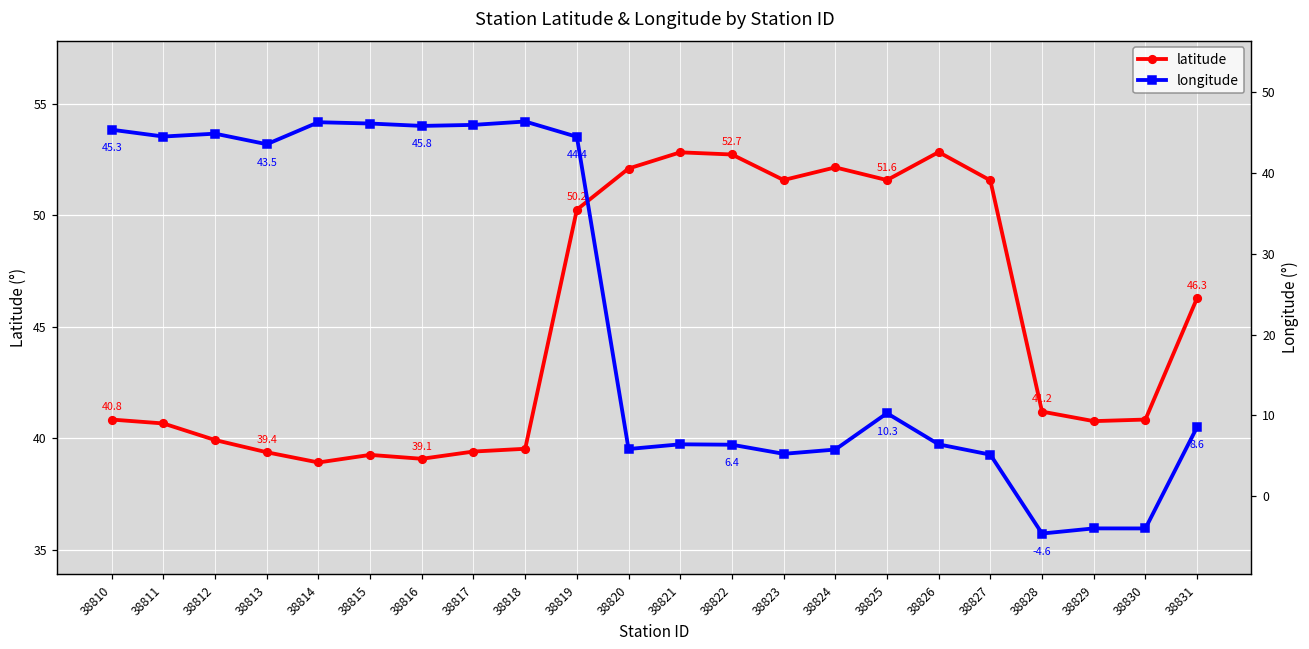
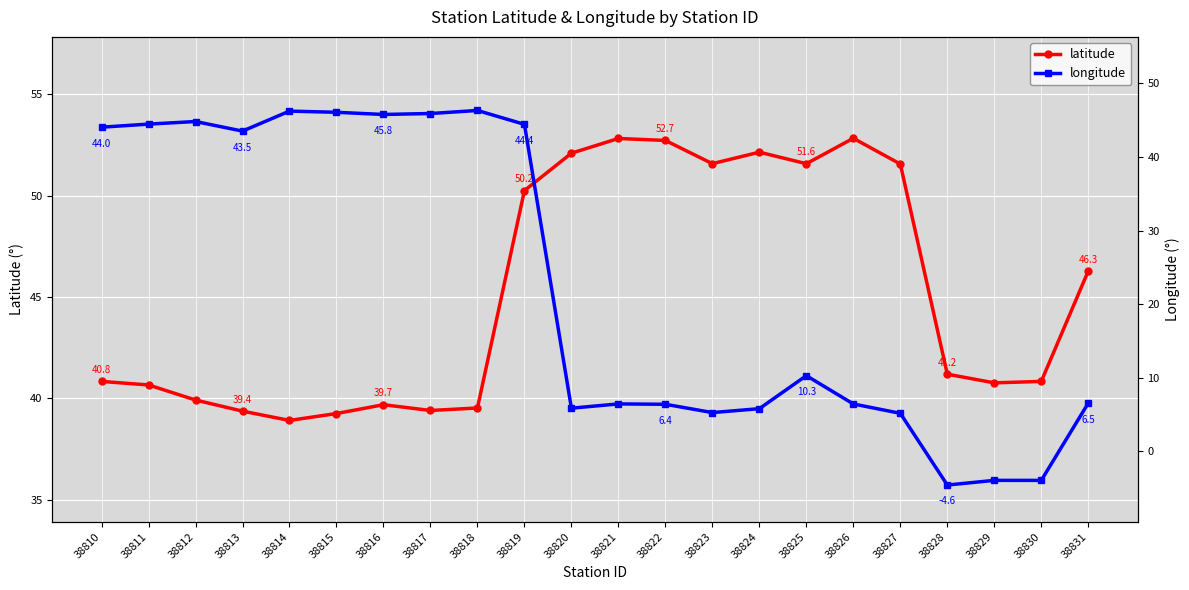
latitude, 38816: 39.1 -> 39.7
longitude, 38810: 45.3 -> 44.0
longitude, 38831: 8.6 -> 6.5
